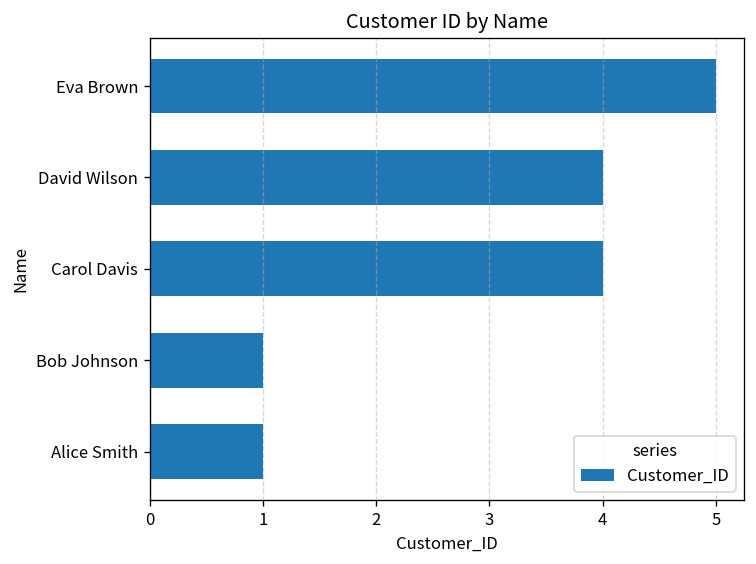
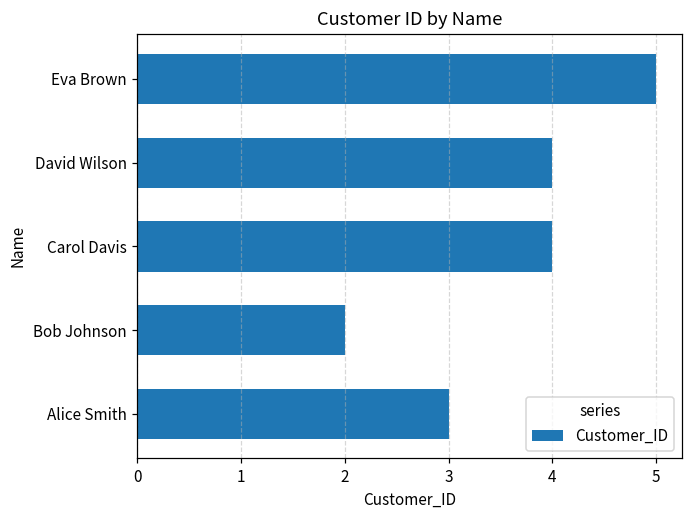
Bob Johnson: 1 -> 2
Alice Smith: 1 -> 3
